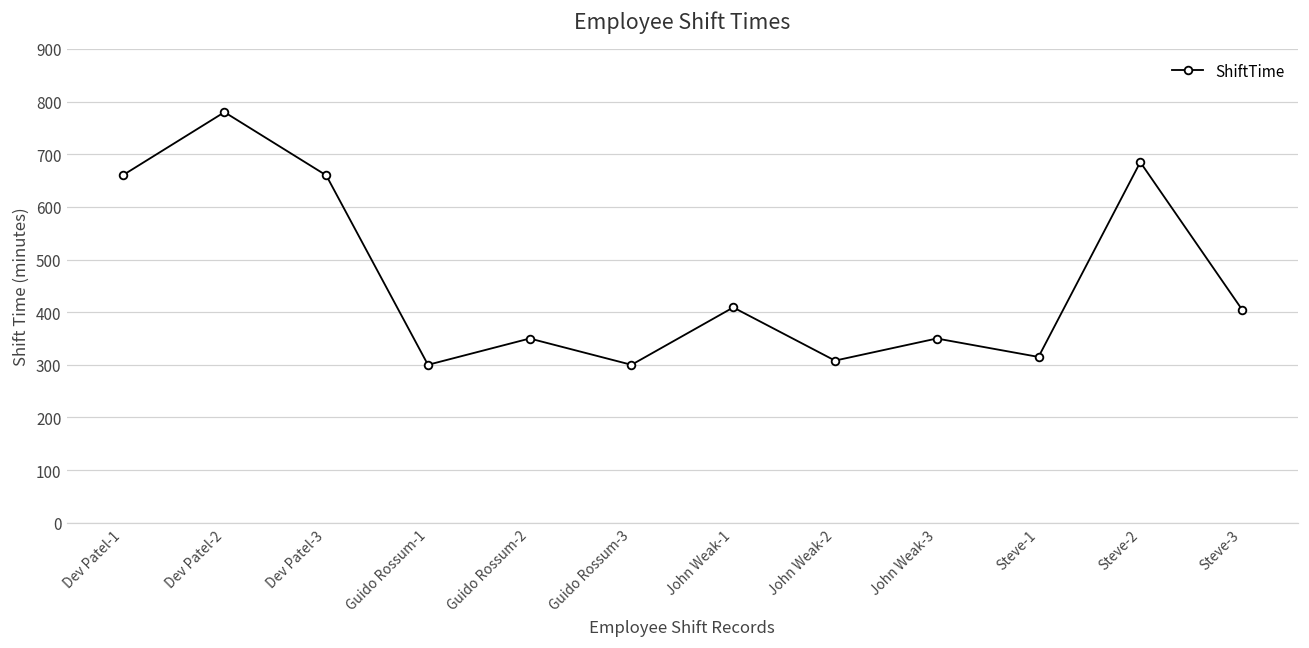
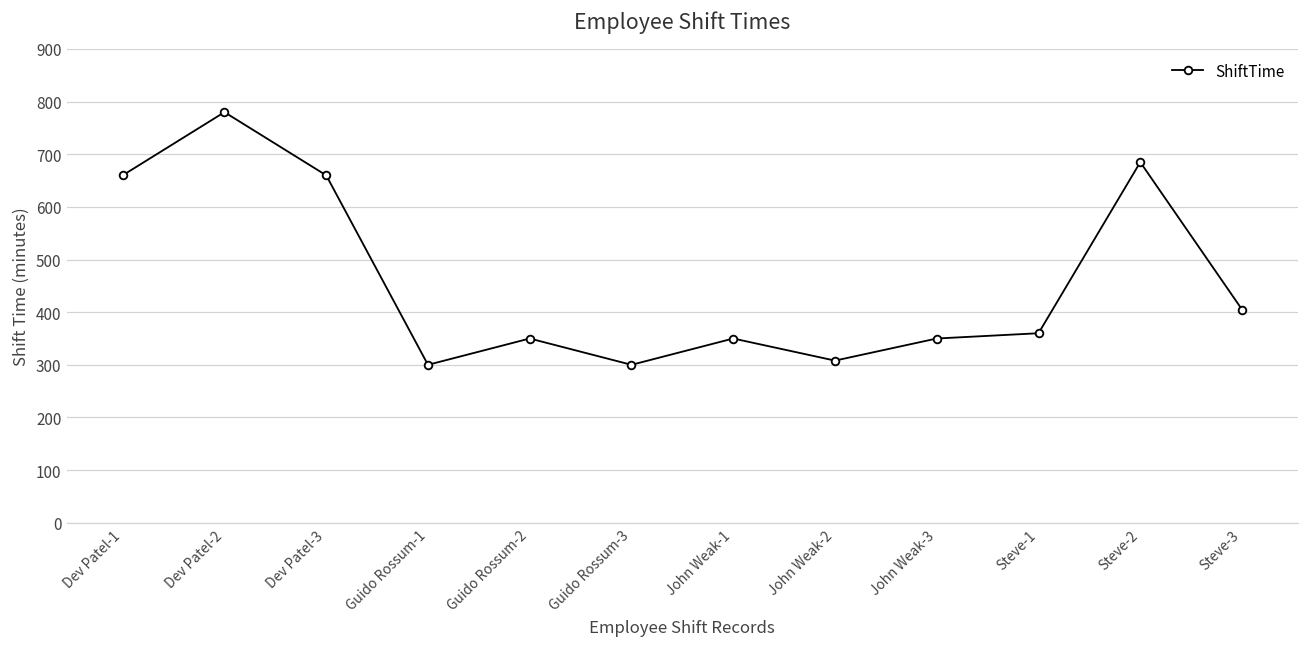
John Weak-1: 410 -> 350
Steve-1: 320 -> 360
